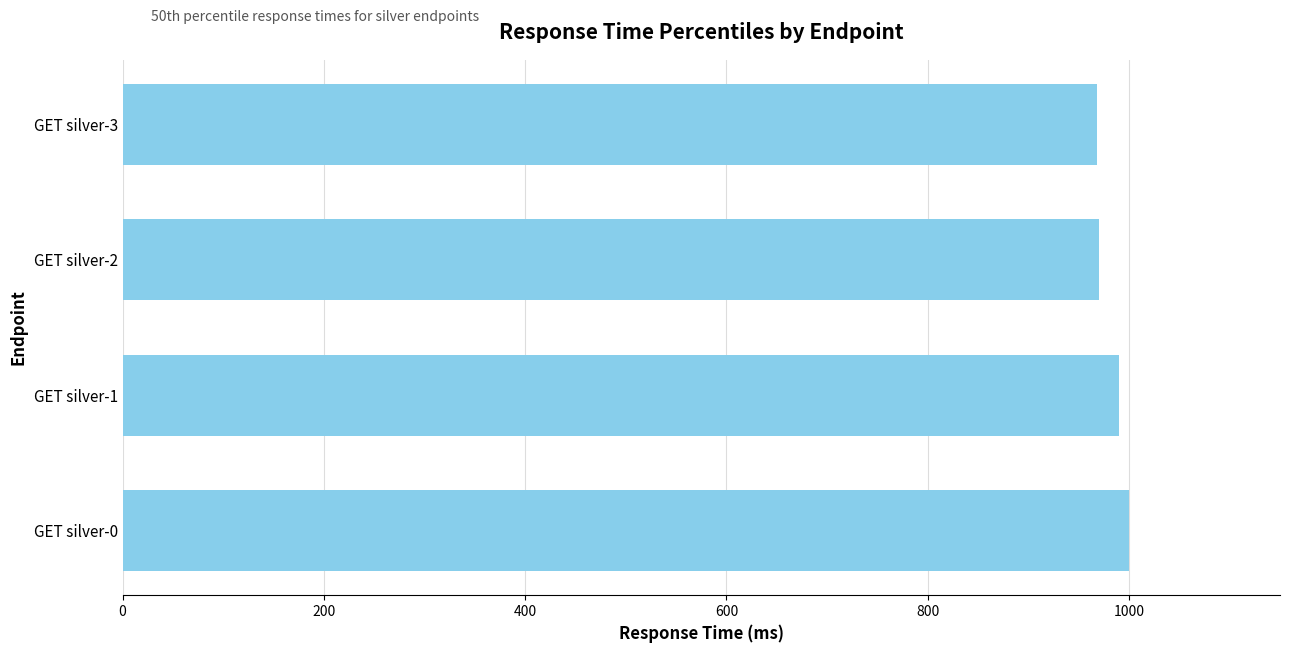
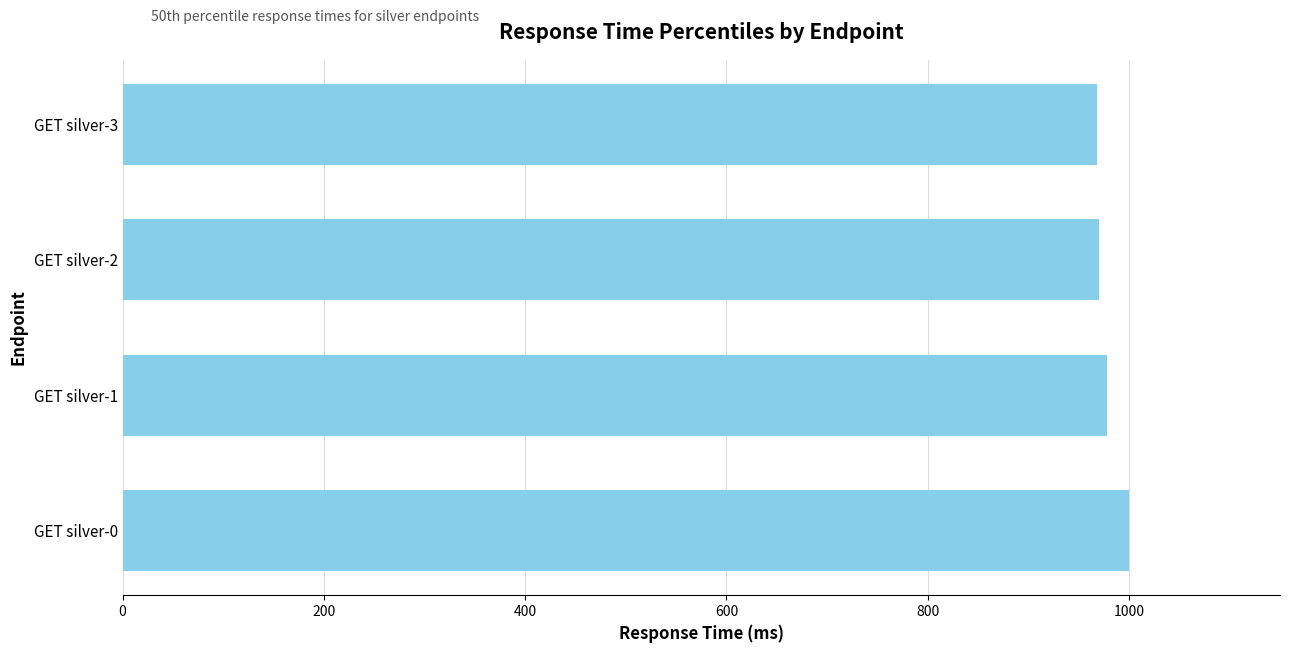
GET silver-1: 990 -> 978
